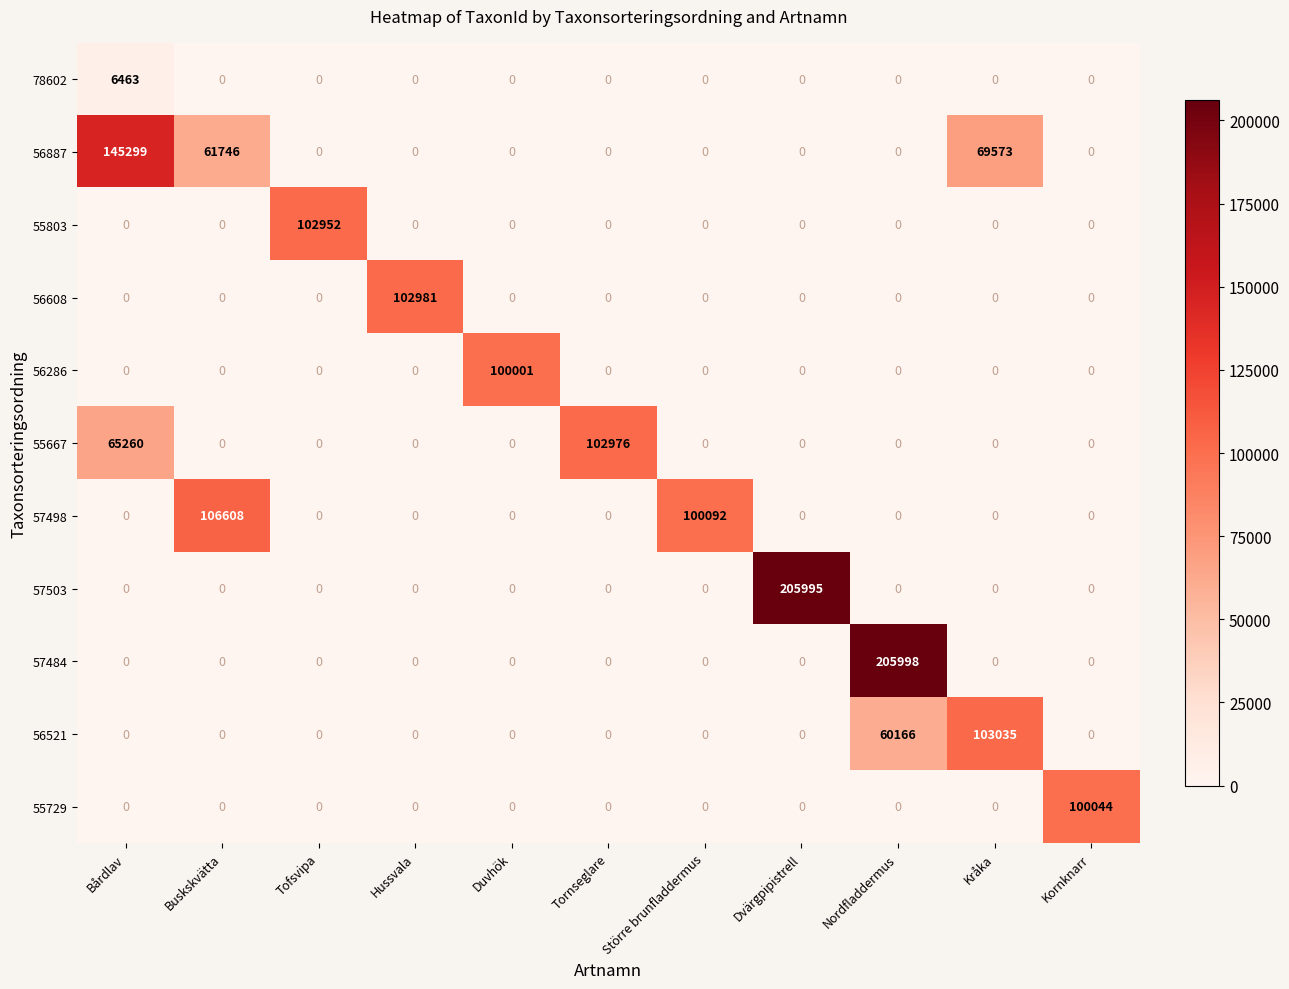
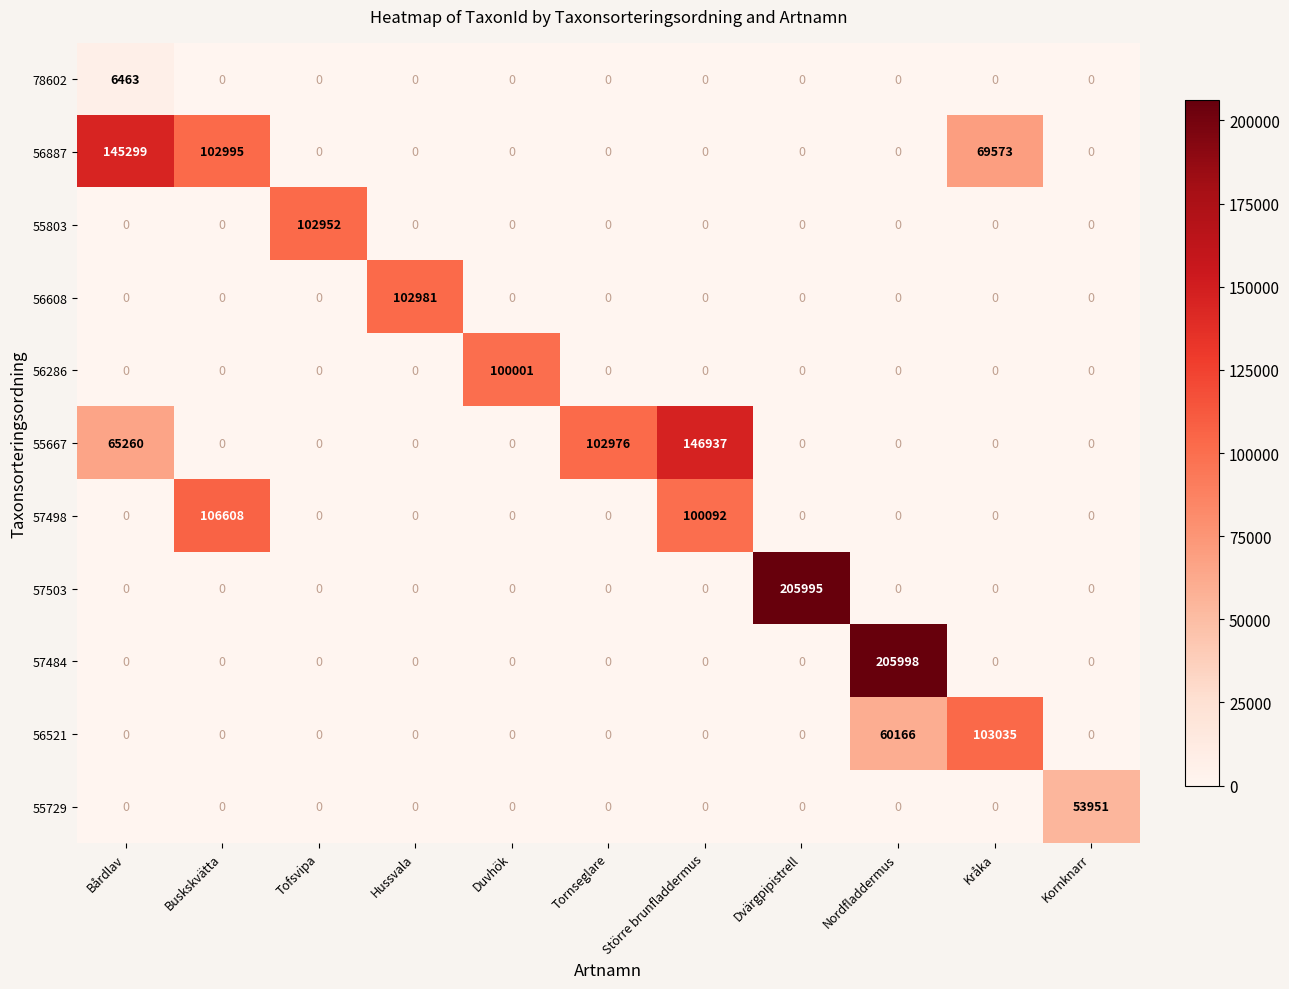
56887, Buskskvätta: 61746 -> 102995
55667, Större brunfladdermus: 0 -> 146937
55729, Kornknarr: 100044 -> 53951
